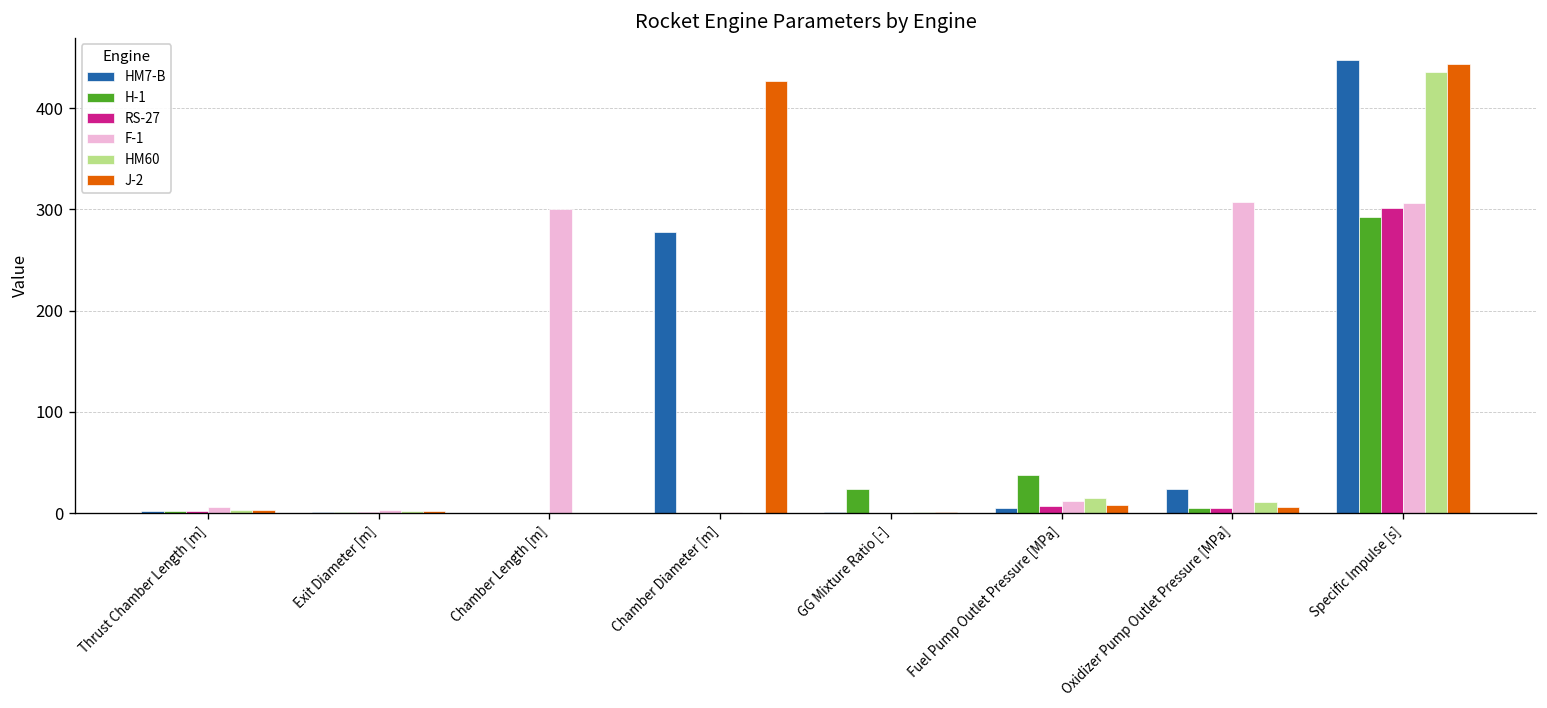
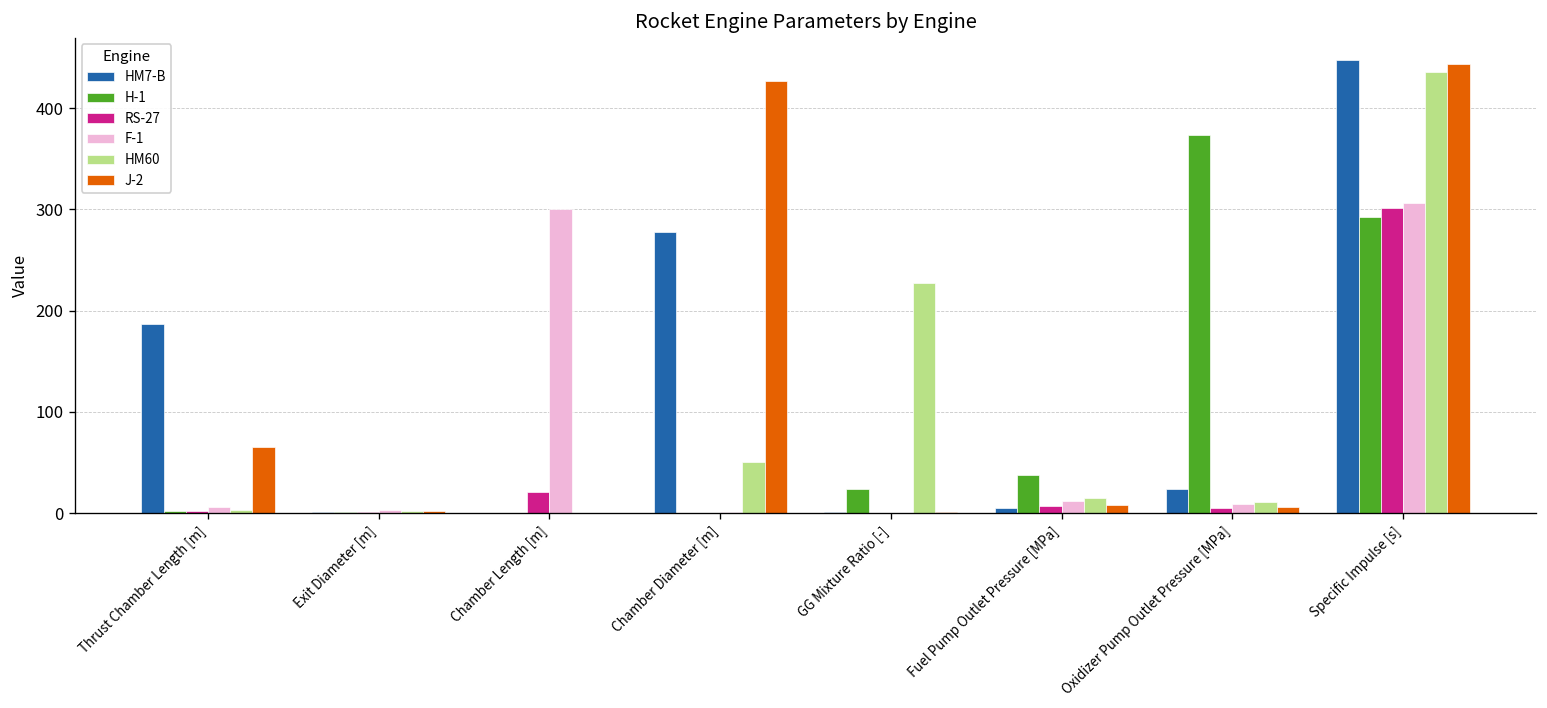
HM7-B, Thrust Chamber Length [m]: 0 -> 190
J-2, Thrust Chamber Length [m]: 0 -> 70
RS-27, Chamber Length [m]: 0 -> 20
HM60, Chamber Diameter [m]: 0 -> 50
HM60, GG Mixture Ratio [-]: 0 -> 230
H-1, Oxidizer Pump Outlet Pressure [MPa]: 0 -> 370
F-1, Oxidizer Pump Outlet Pressure [MPa]: 310 -> 10
